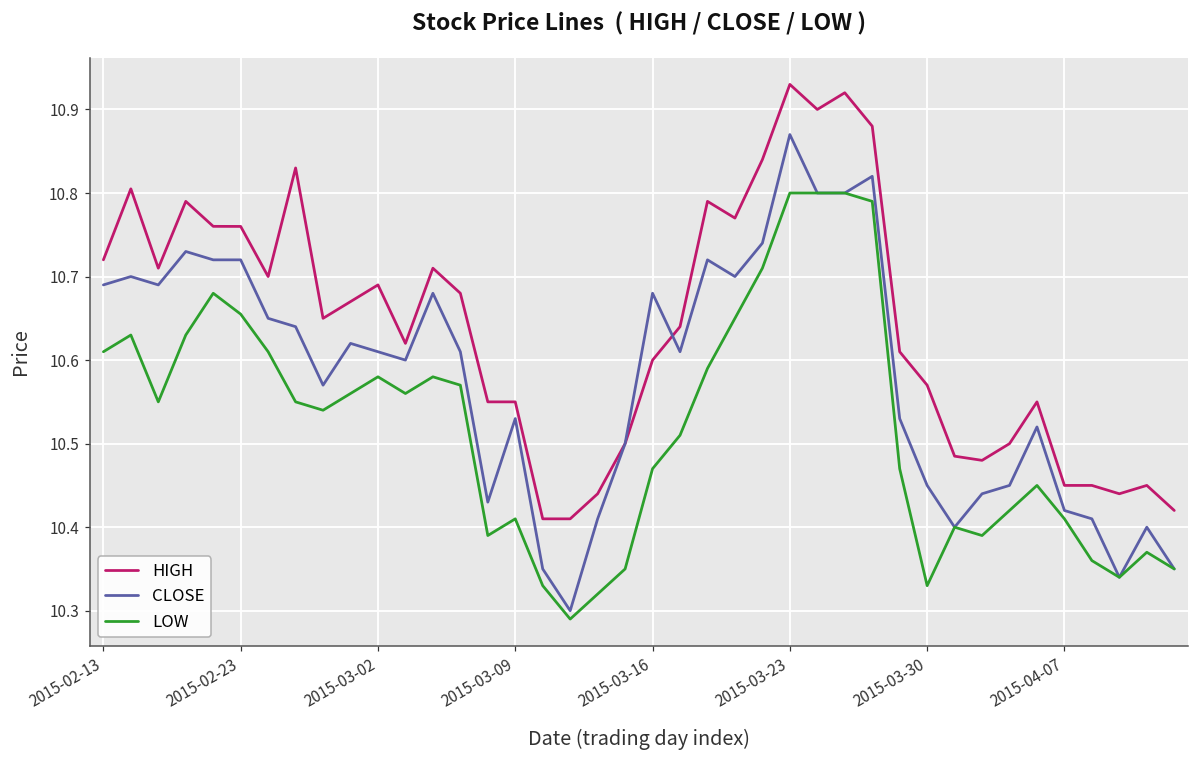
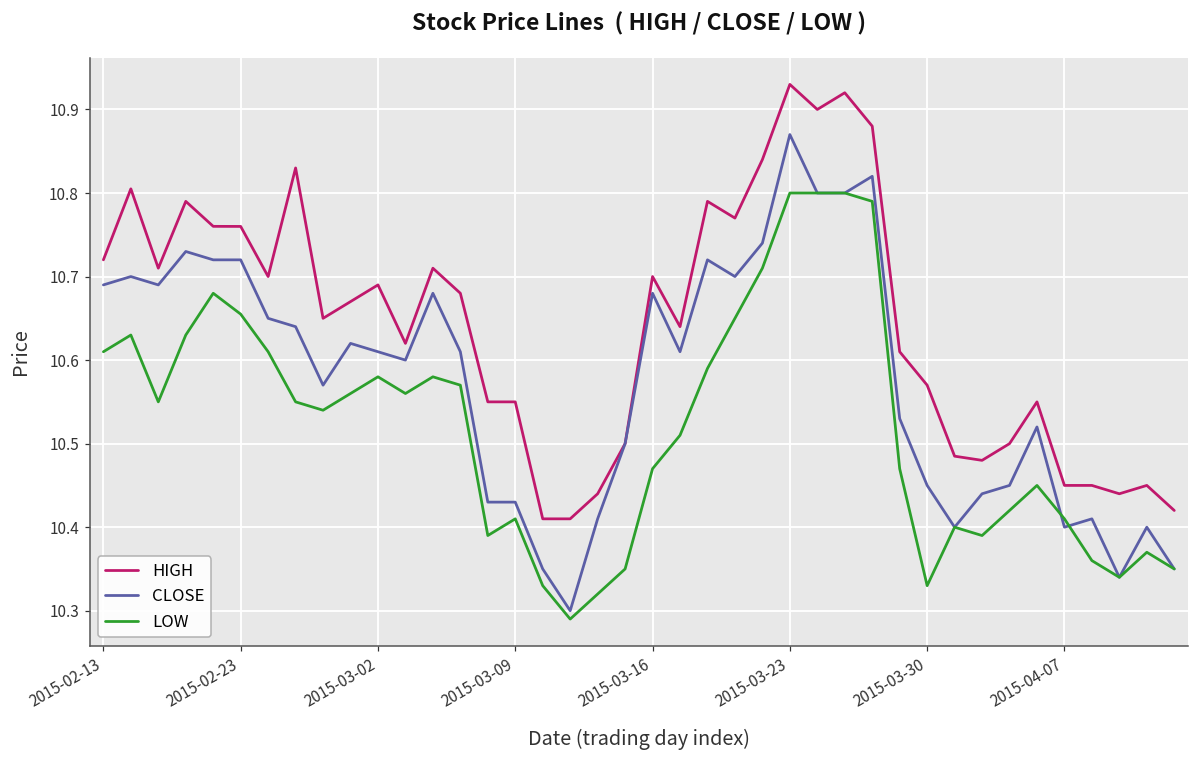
CLOSE, 2015-03-09: 10.53 -> 10.43
HIGH, 2015-03-16: 10.6 -> 10.7
CLOSE, 2015-04-07: 10.42 -> 10.40
